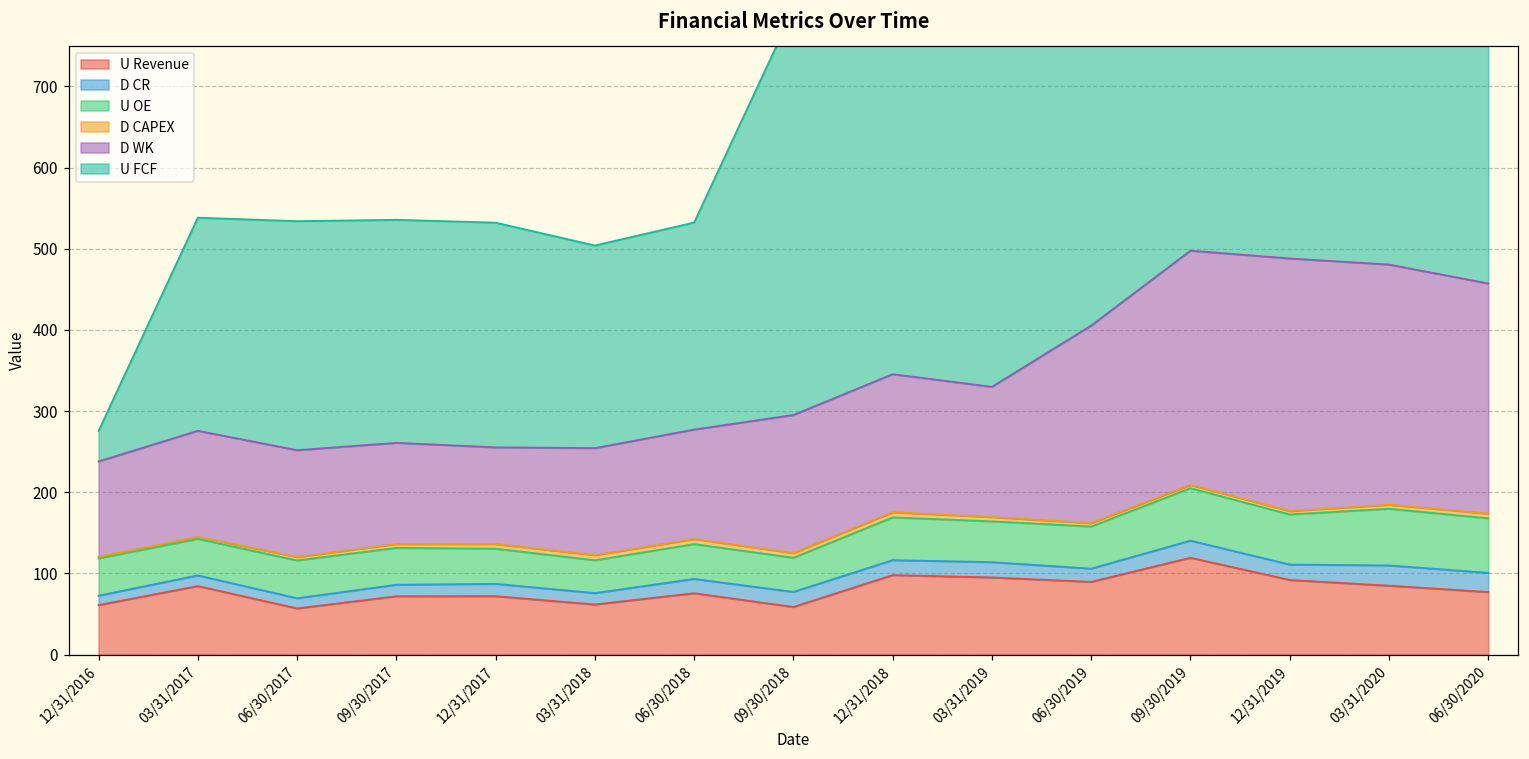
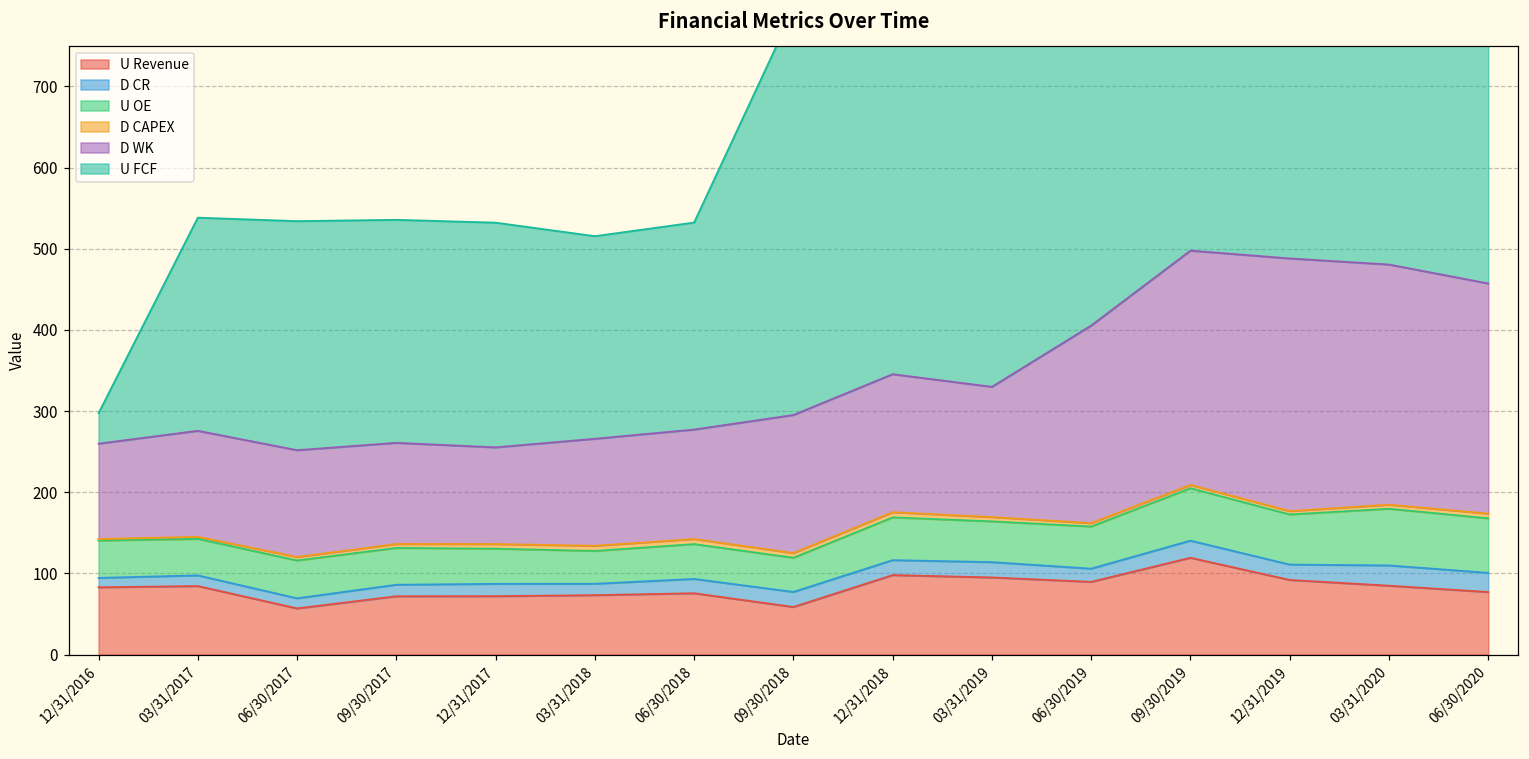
U Revenue, 12/31/2016: 60 -> 80
U Revenue, 03/31/2018: 60 -> 70
